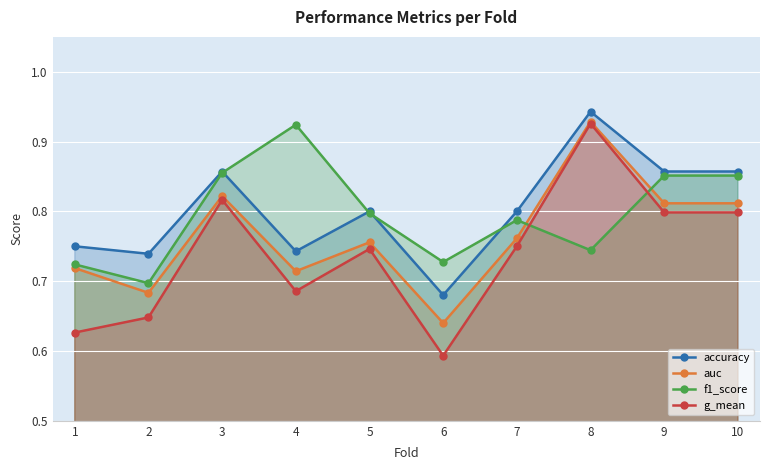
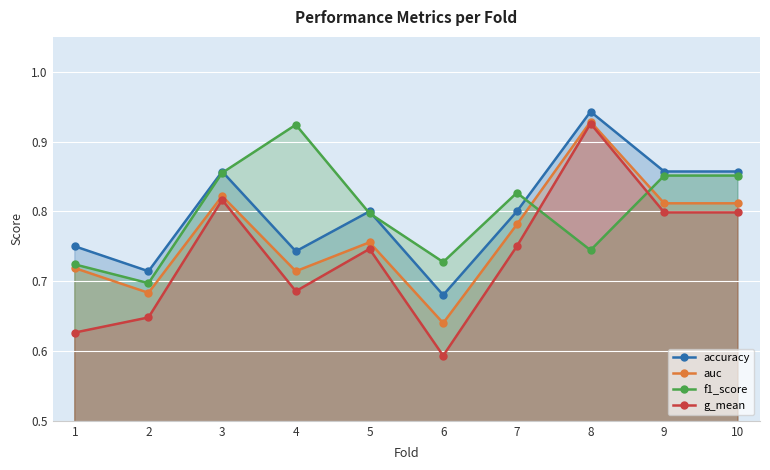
accuracy, 2: 0.74 -> 0.71
auc, 7: 0.76 -> 0.78
f1_score, 7: 0.79 -> 0.83
